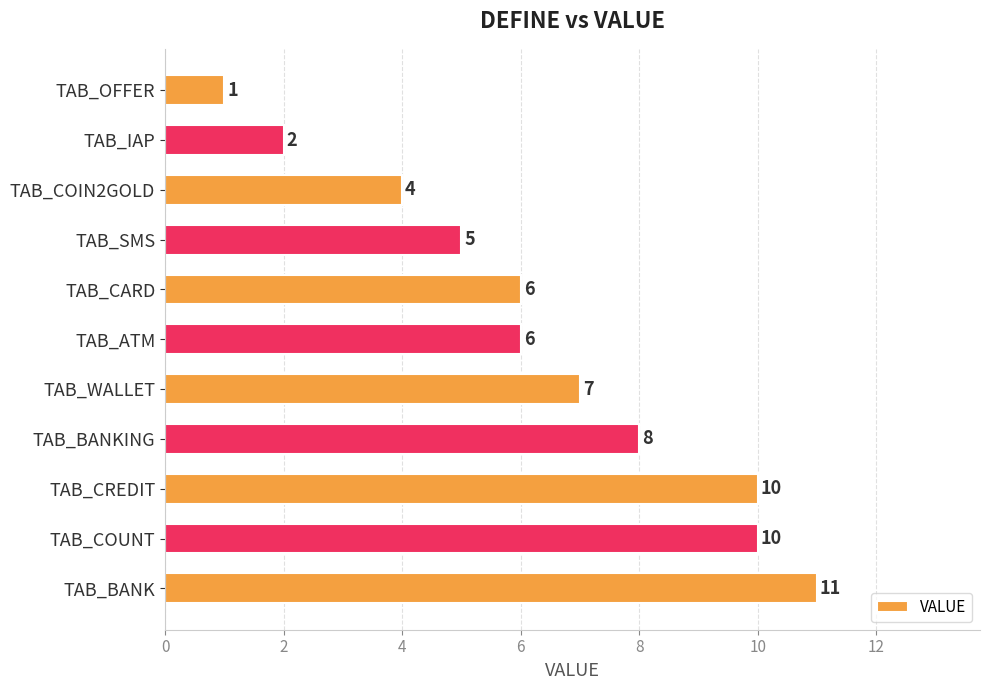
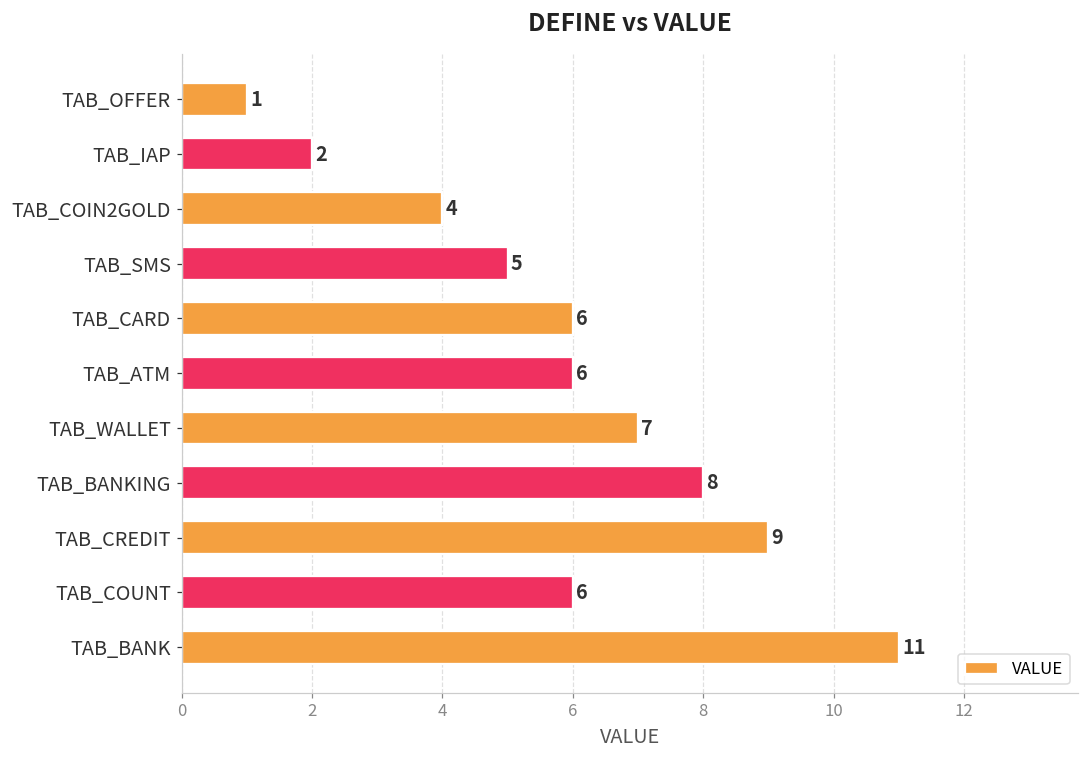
TAB_CREDIT: 10 -> 9
TAB_COUNT: 10 -> 6
